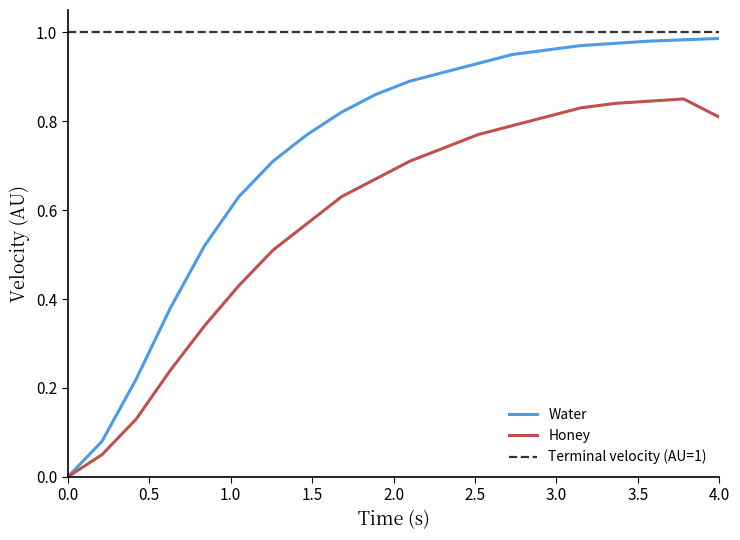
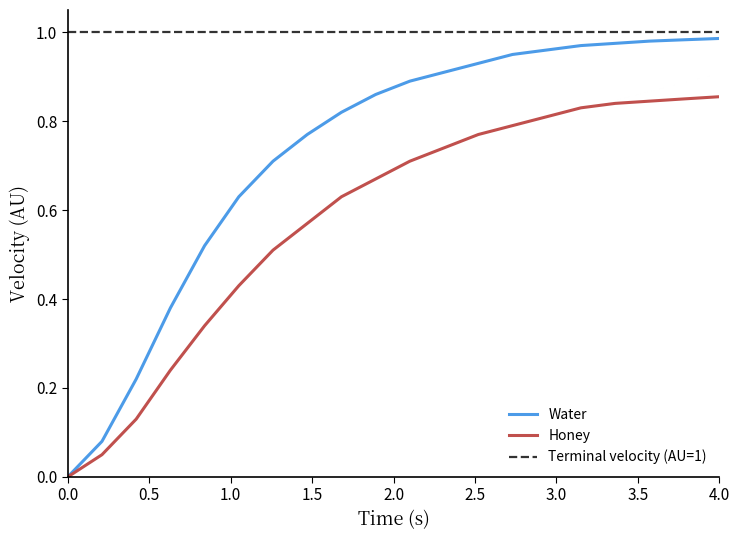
Honey, 4.0: 0.81 -> 0.86
